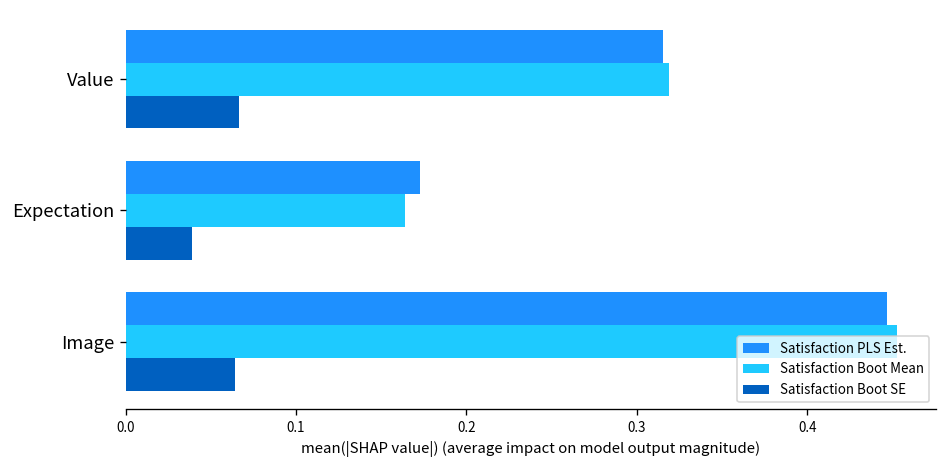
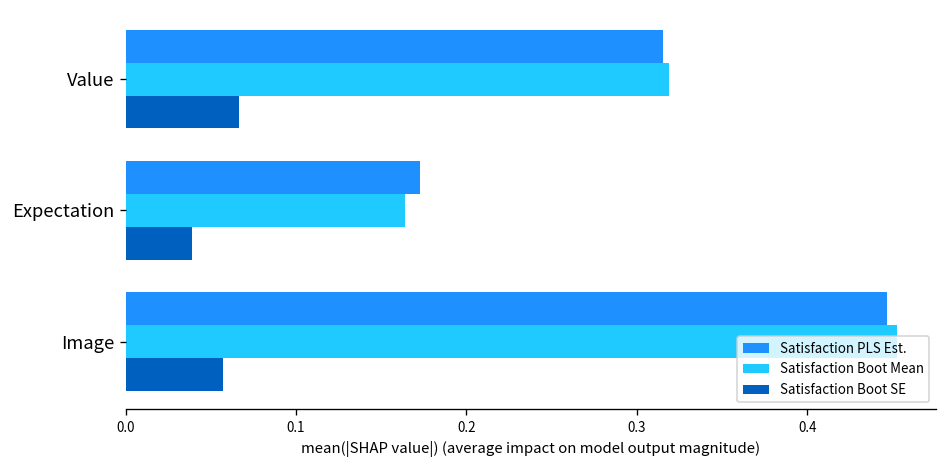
Satisfaction Boot SE, Image: 0.064 -> 0.057
